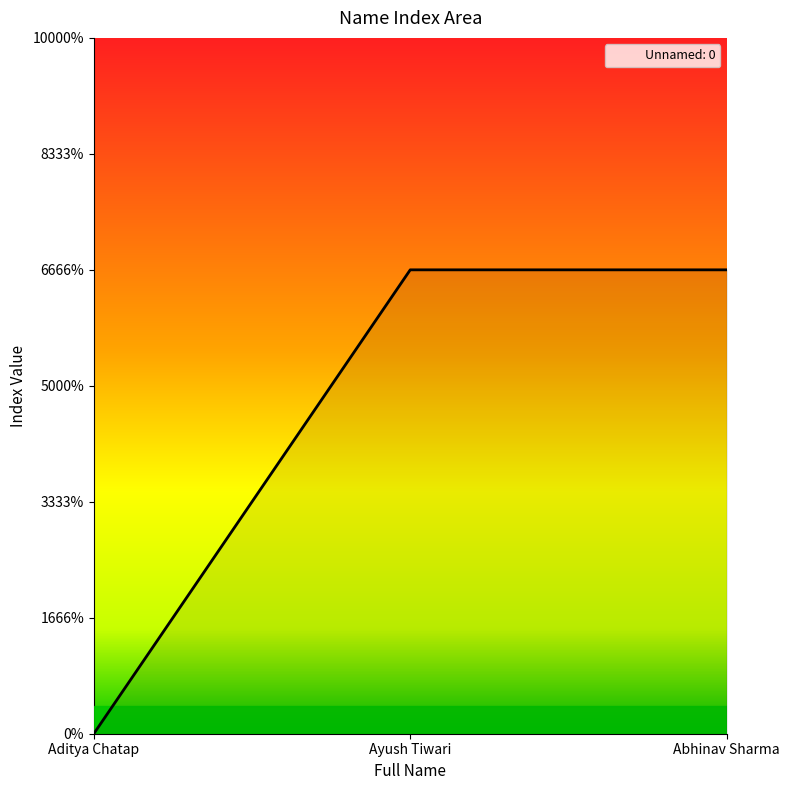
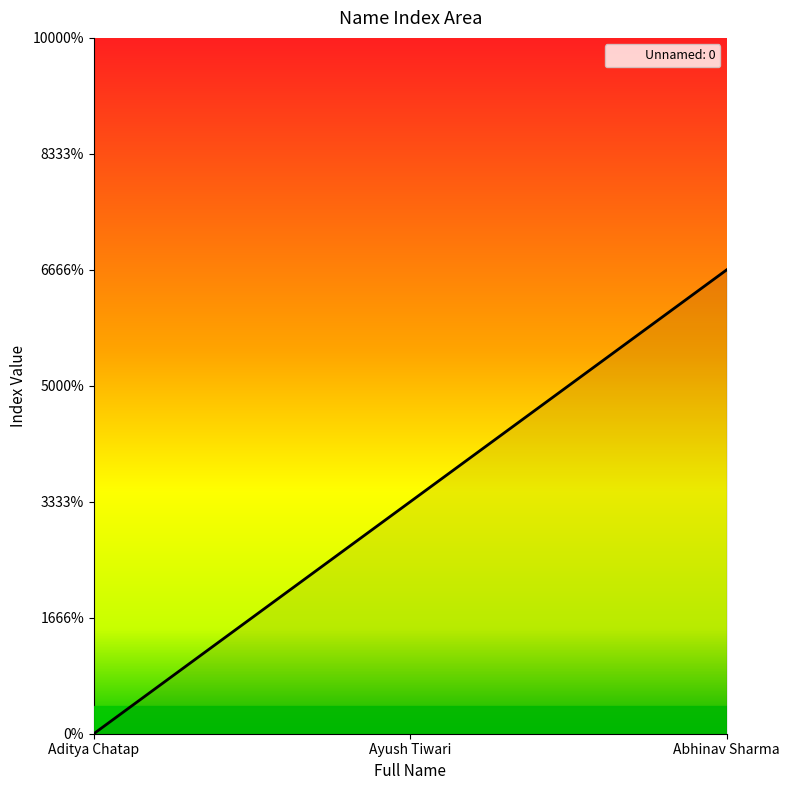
Ayush Tiwari: 6700% -> 3300%
